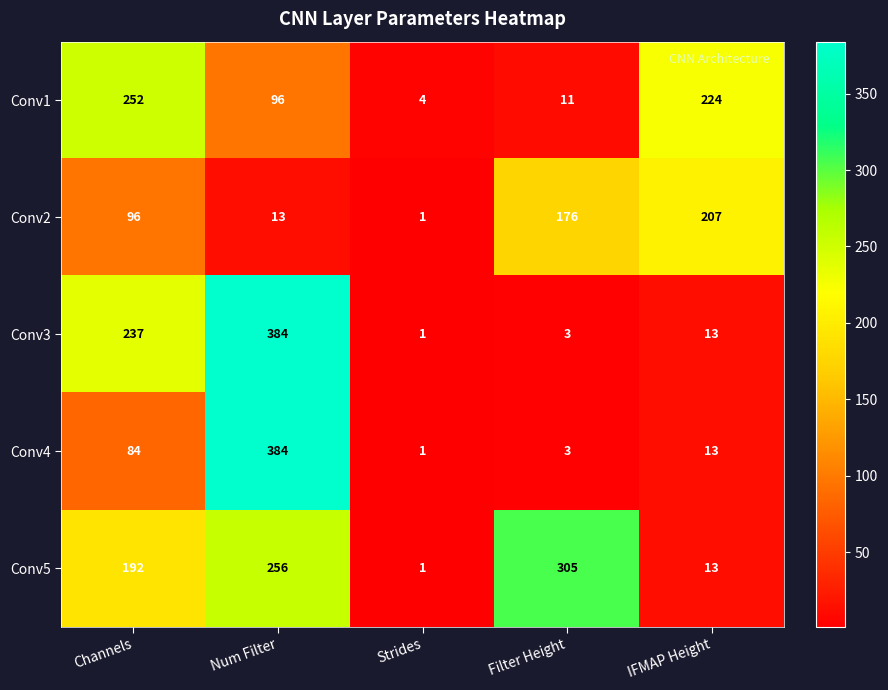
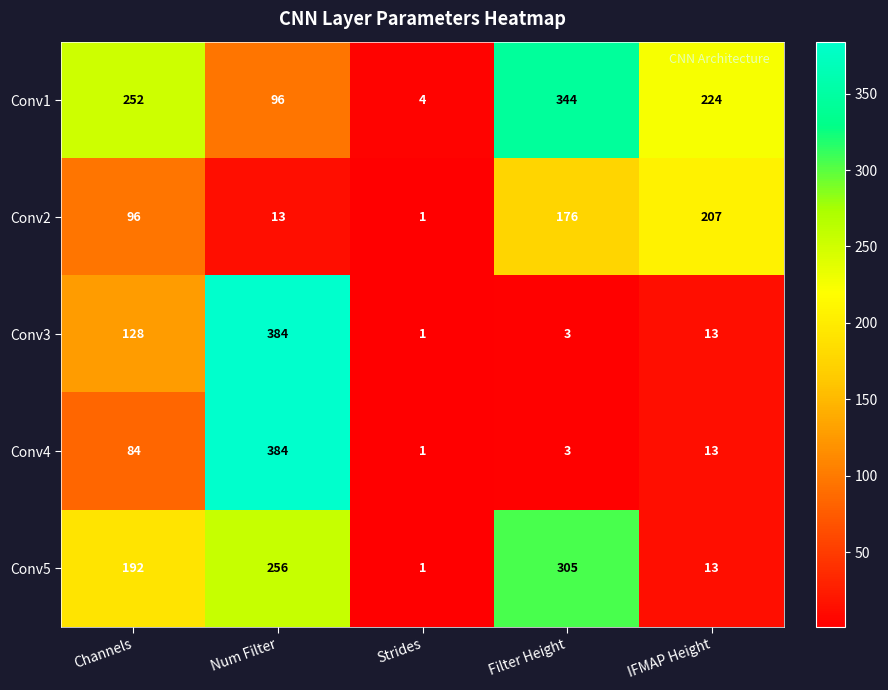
Conv1, Filter Height: 11 -> 344
Conv3, Channels: 237 -> 128
